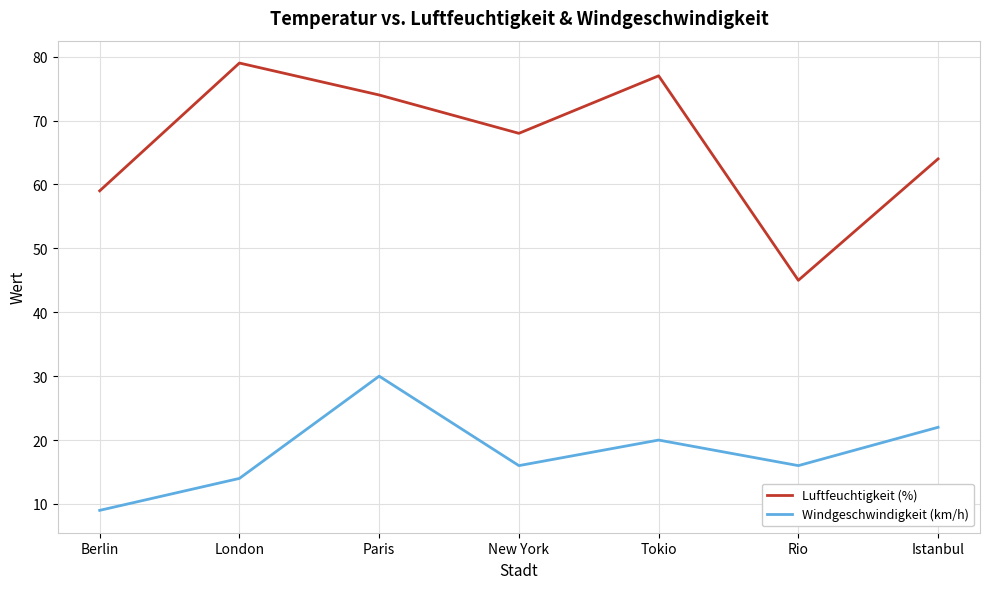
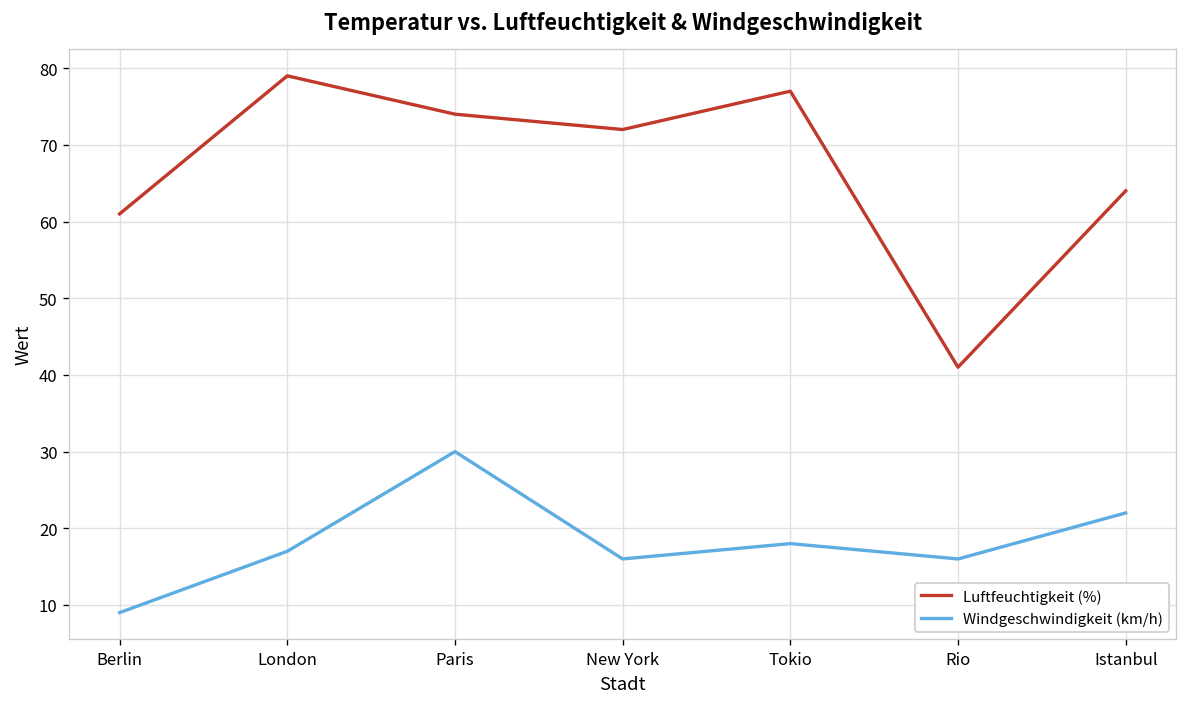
Luftfeuchtigkeit (%), Berlin: 59 -> 61
Windgeschwindigkeit (km/h), London: 14 -> 17
Luftfeuchtigkeit (%), New York: 68 -> 72
Windgeschwindigkeit (km/h), Tokio: 20 -> 18
Luftfeuchtigkeit (%), Rio: 45 -> 41
